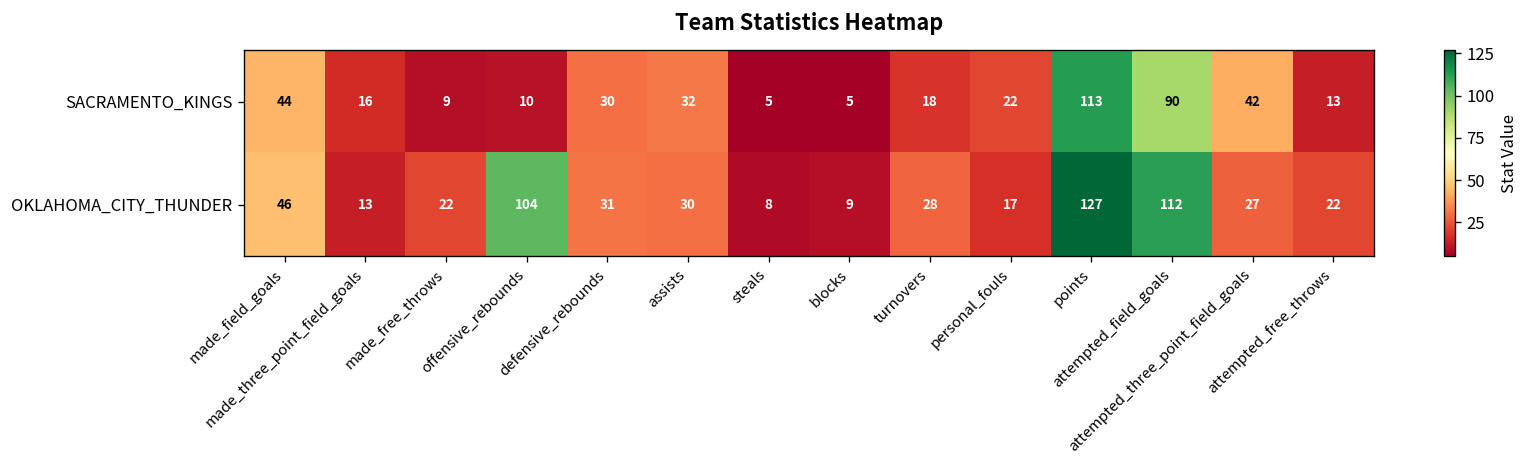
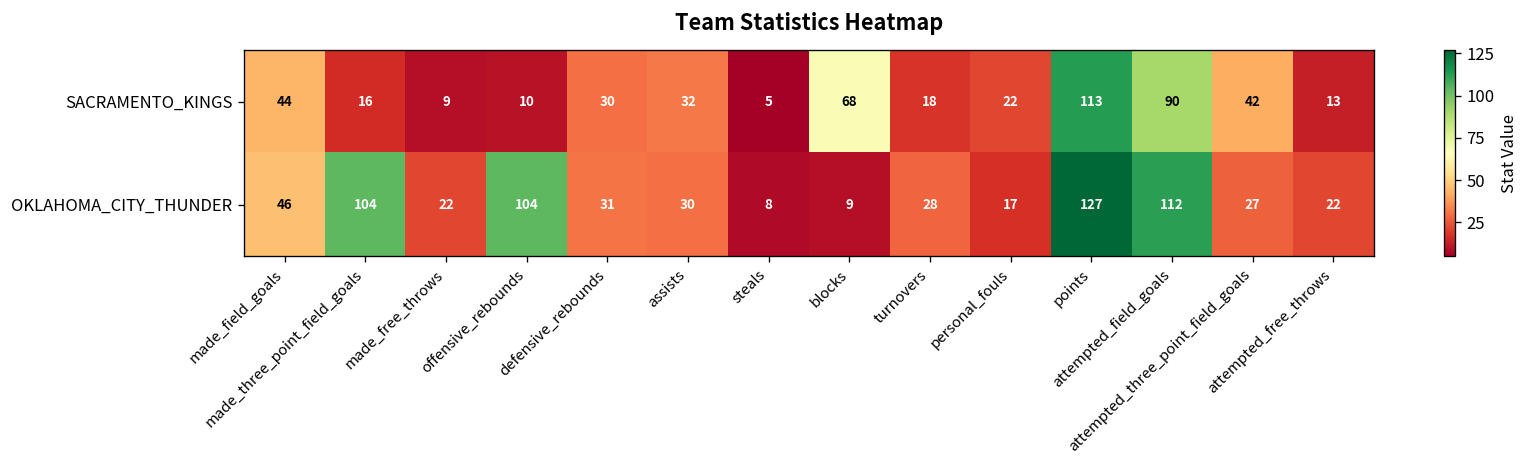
SACRAMENTO_KINGS, blocks: 5 -> 68
OKLAHOMA_CITY_THUNDER, made_three_point_field_goals: 13 -> 104
